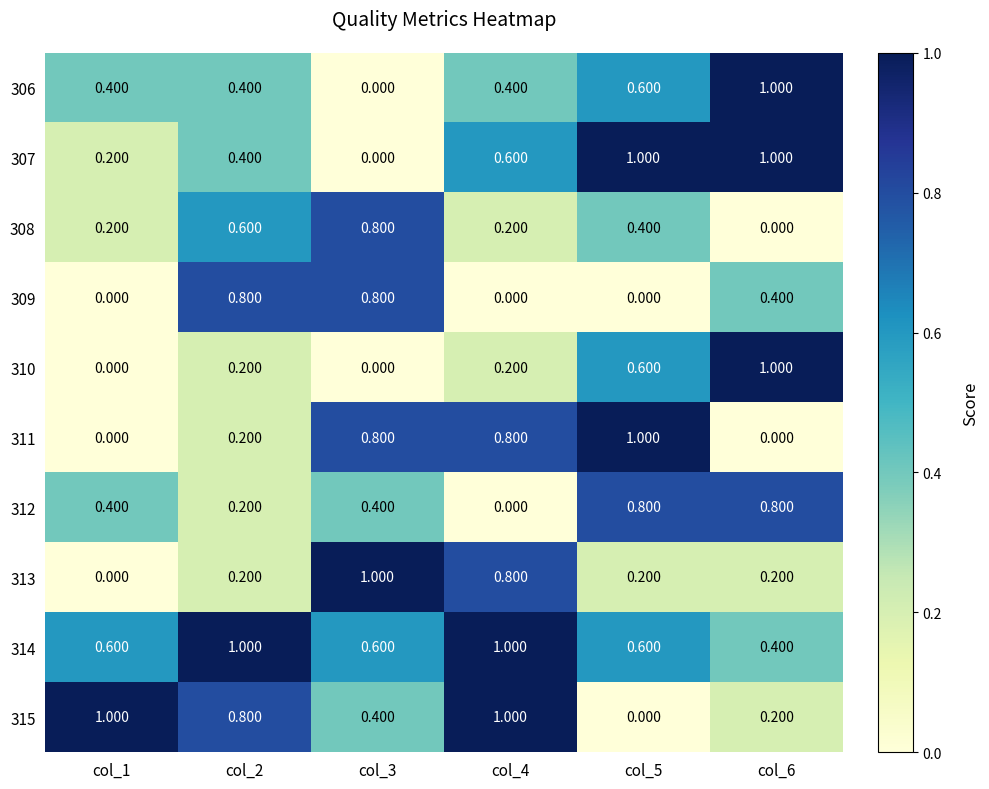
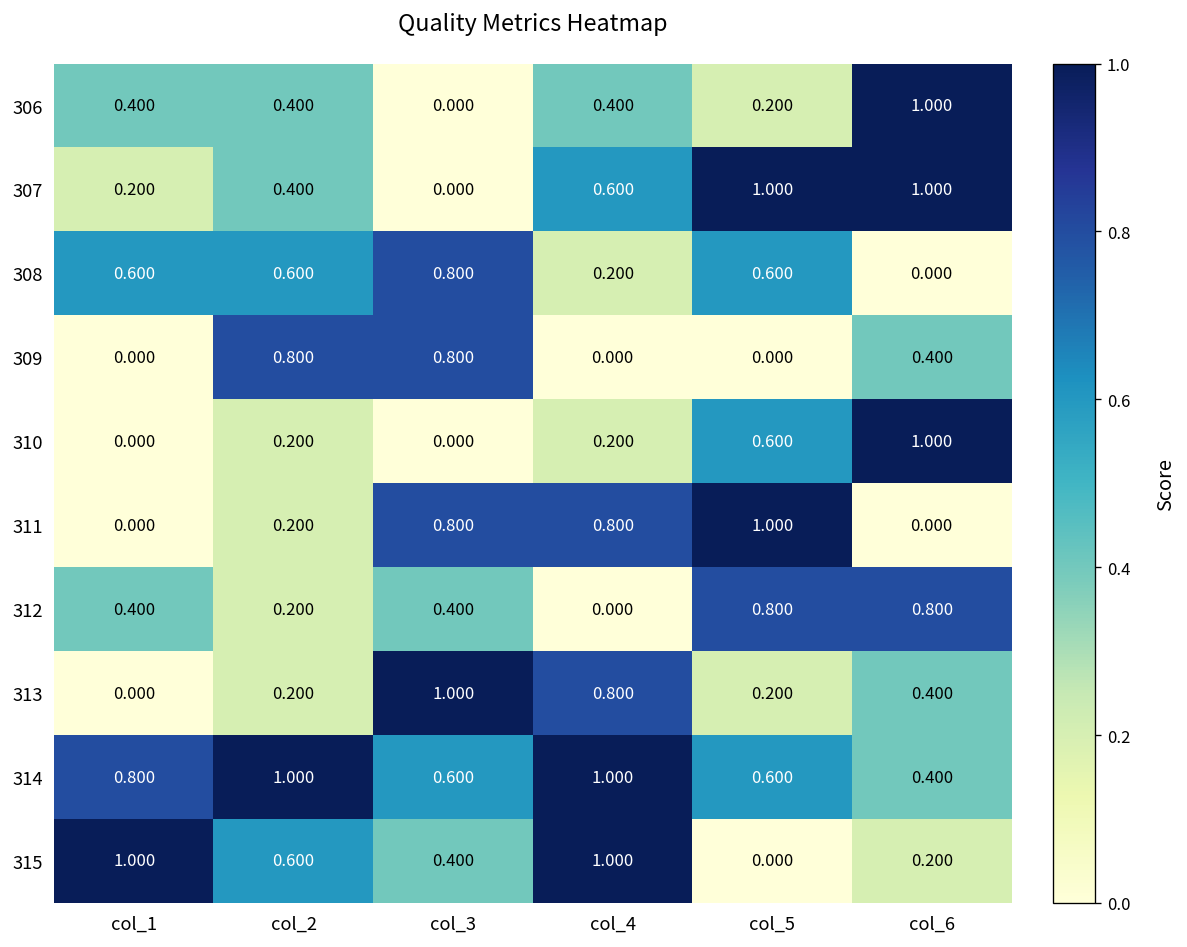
306, col_5: 0.600 -> 0.200
308, col_1: 0.200 -> 0.600
308, col_5: 0.400 -> 0.600
313, col_6: 0.200 -> 0.400
314, col_1: 0.600 -> 0.800
315, col_2: 0.800 -> 0.600
